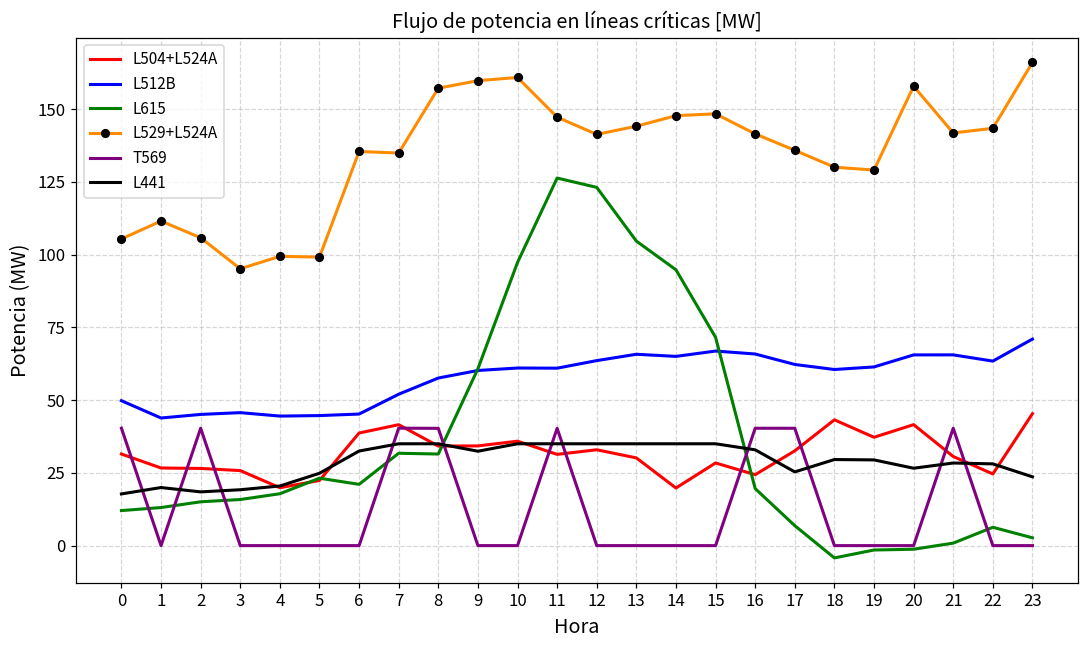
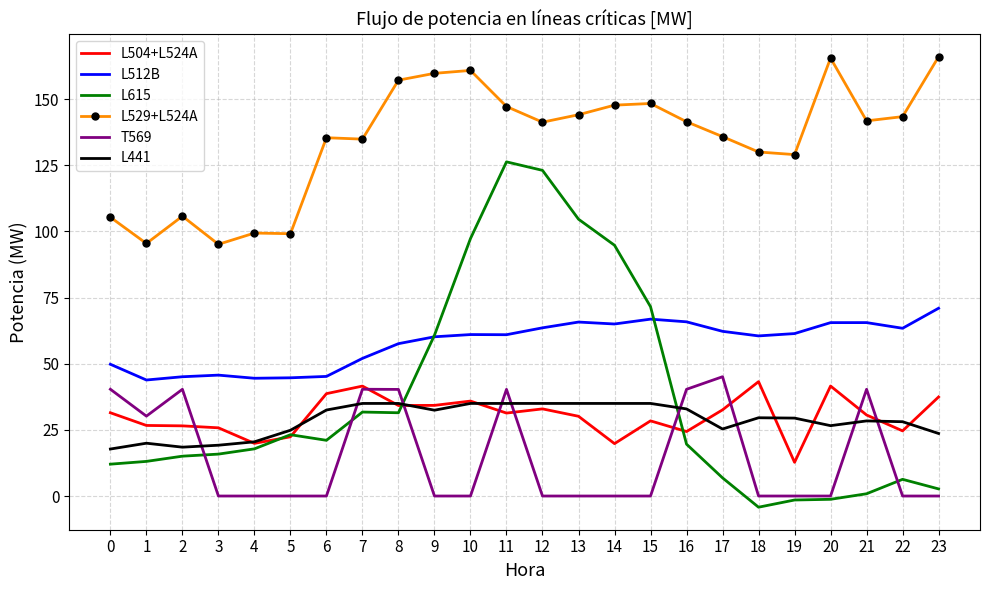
L529+L524A, 1: 112 -> 95
T569, 1: 0 -> 30
T569, 17: 40 -> 45
L504+L524A, 19: 37 -> 13
L529+L524A, 20: 158 -> 166
L504+L524A, 23: 45 -> 37
